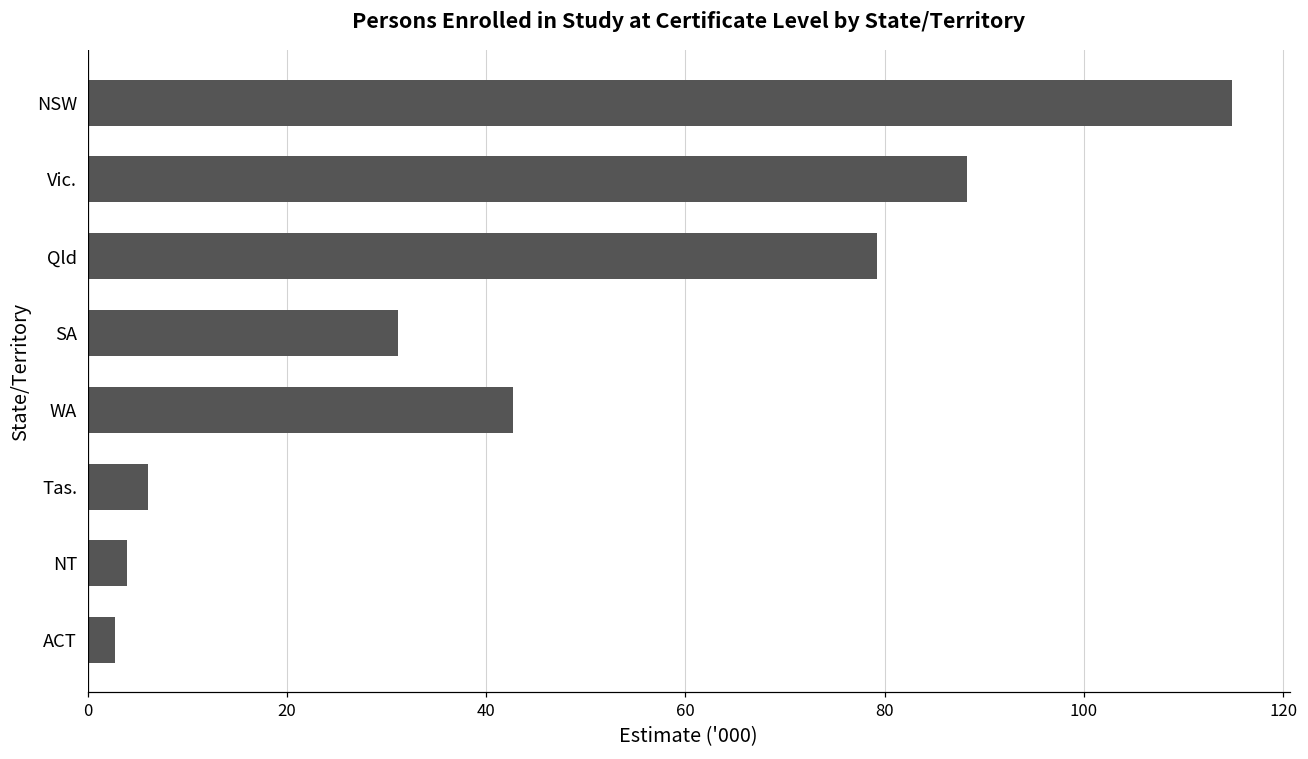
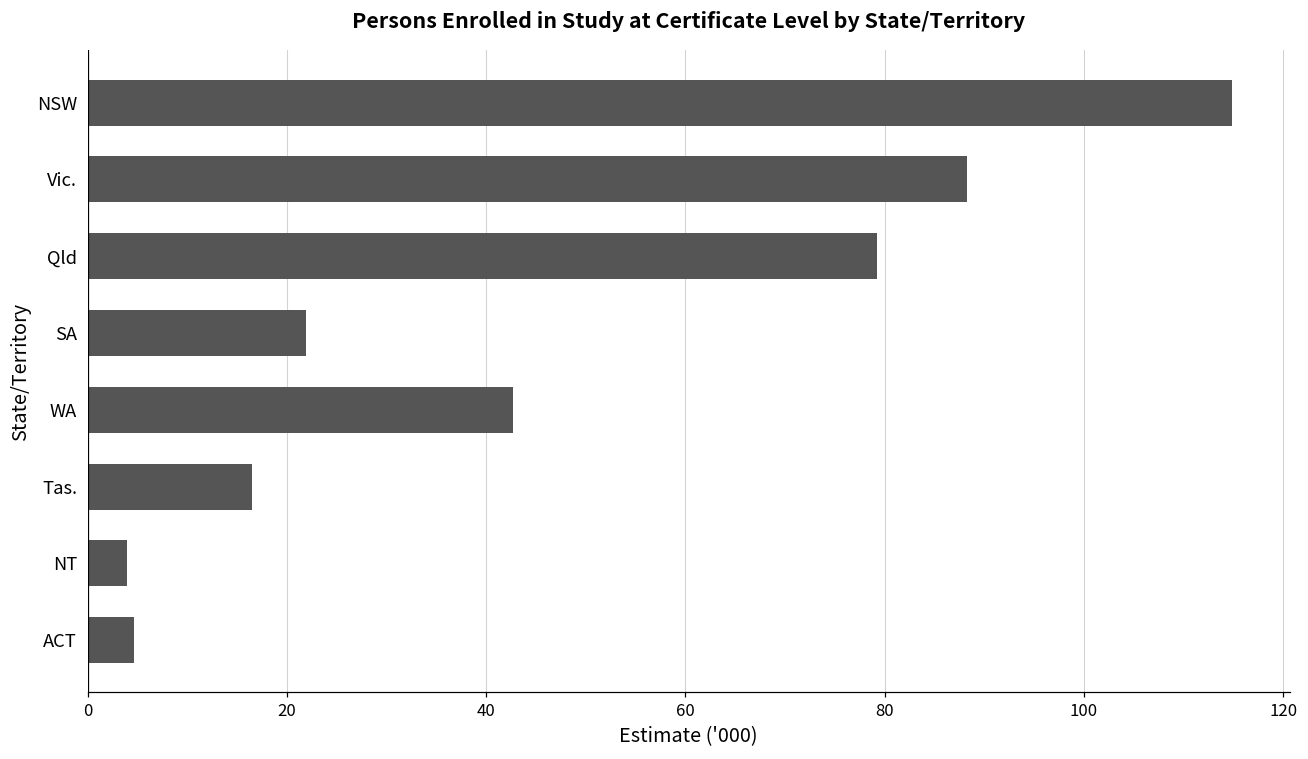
SA: 31 -> 22
Tas.: 6 -> 17
ACT: 3 -> 5
